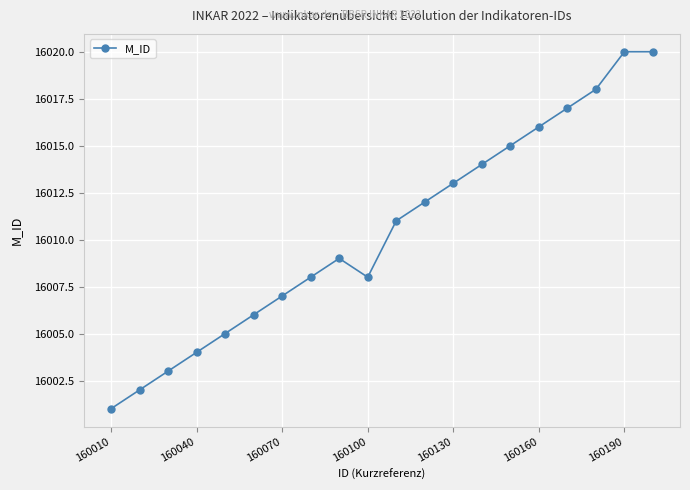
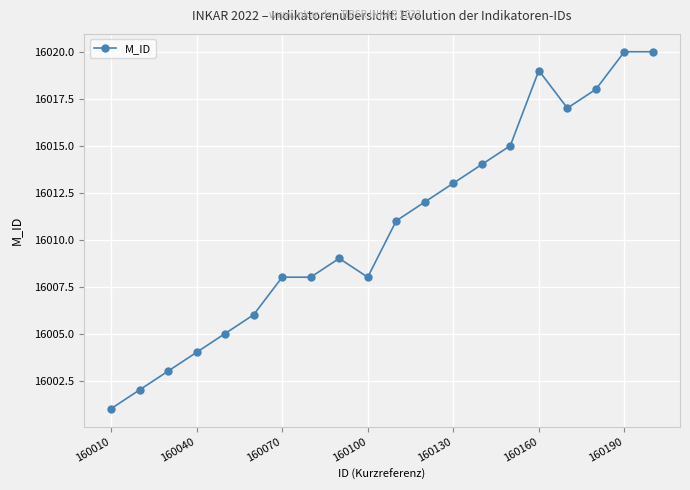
160070: 16007 -> 16008
160160: 16016 -> 16019
